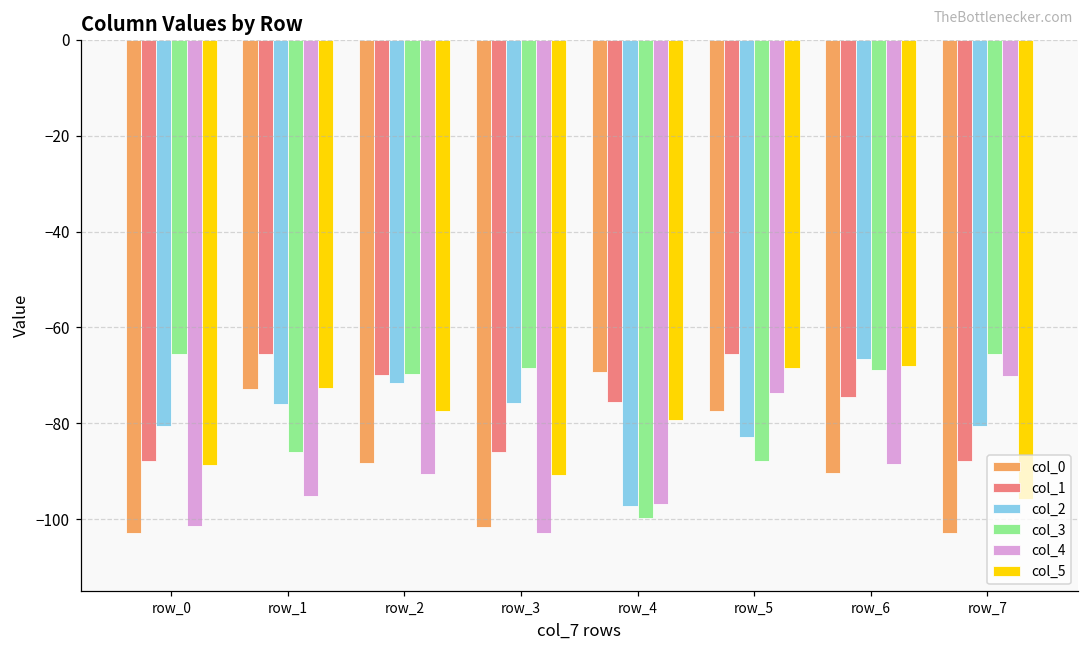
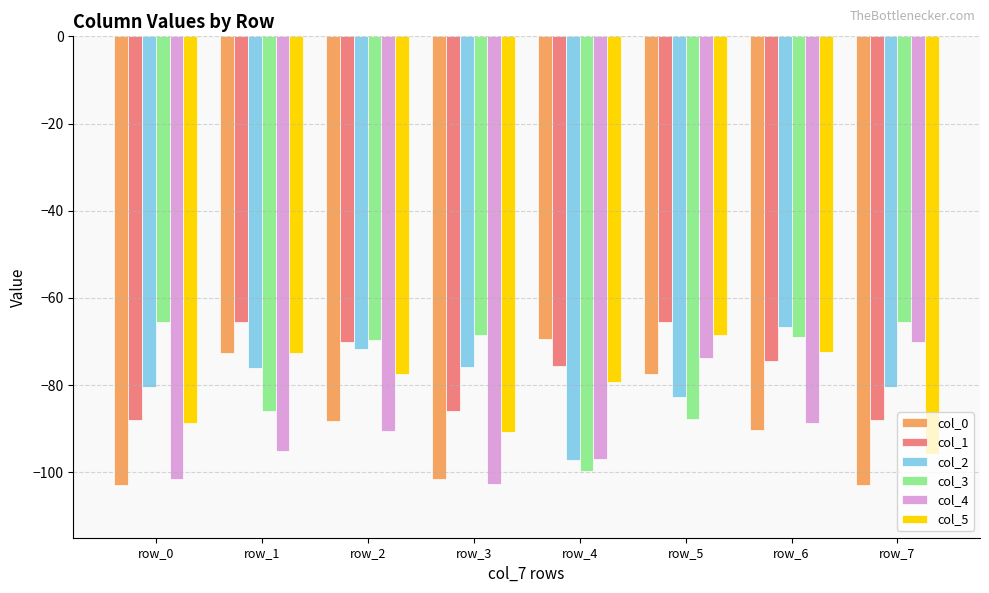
col_5, row_6: -68 -> -72
